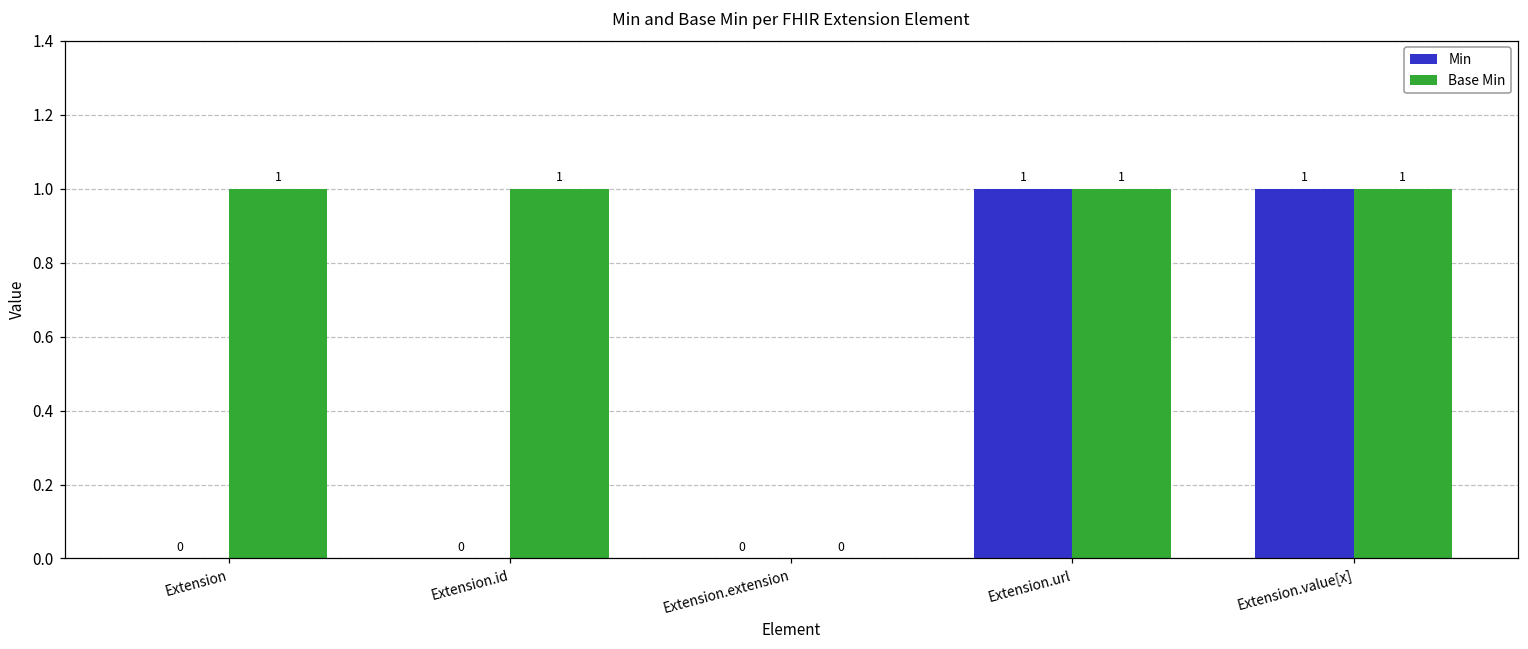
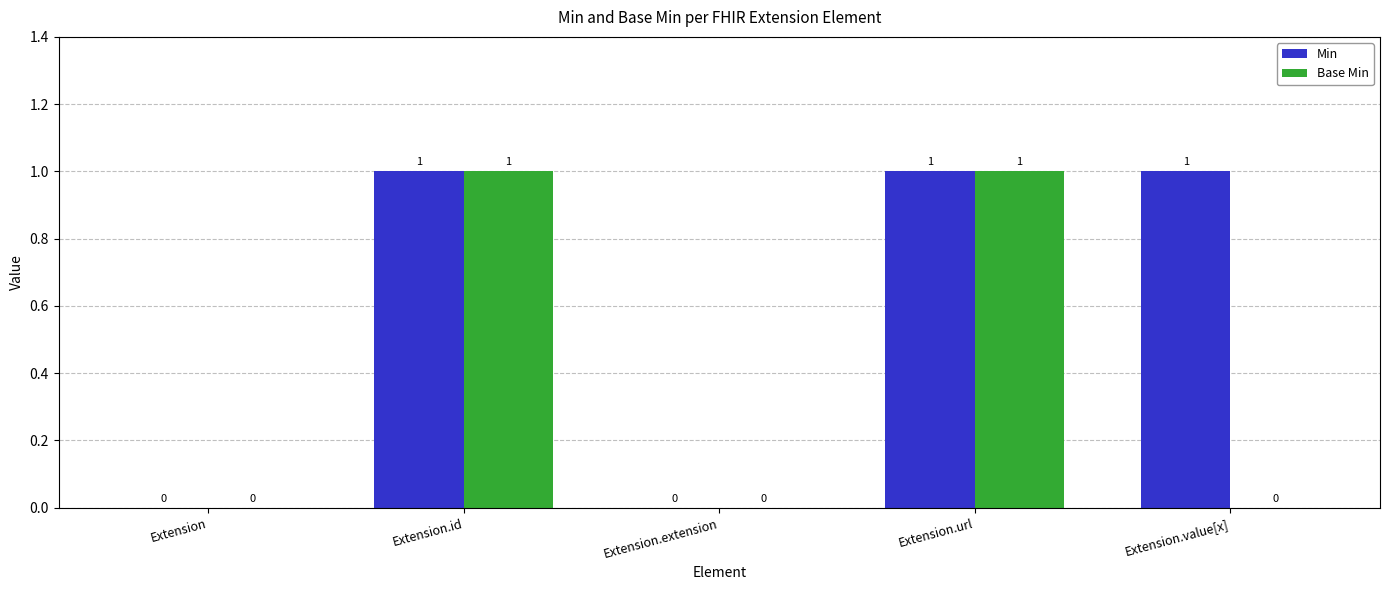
Base Min, Extension: 1 -> 0
Min, Extension.id: 0 -> 1
Base Min, Extension.value[x]: 1 -> 0
